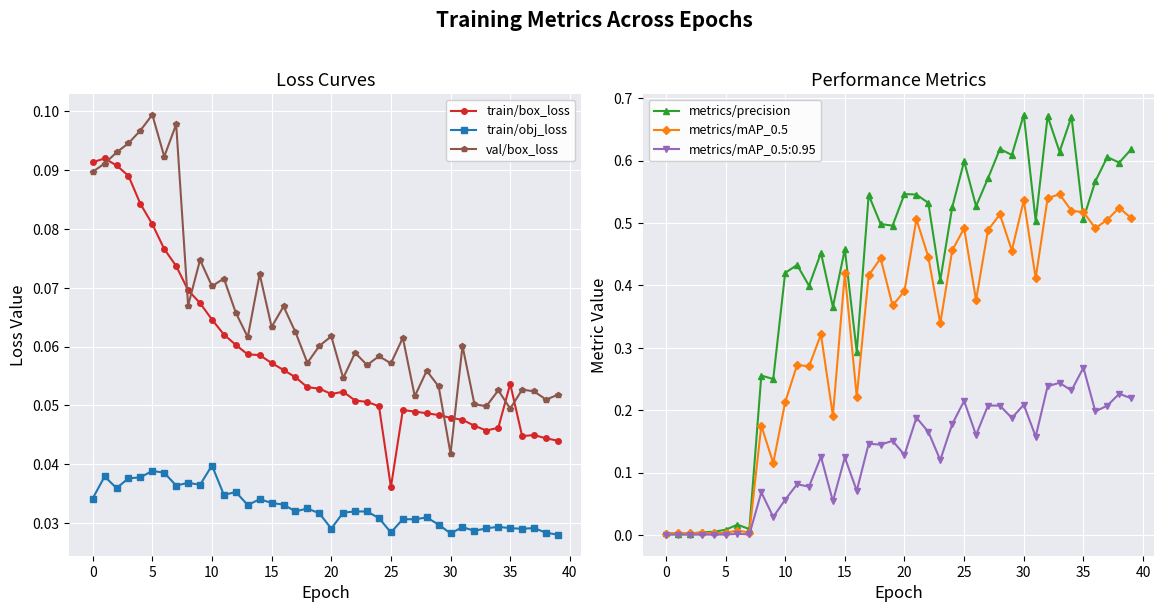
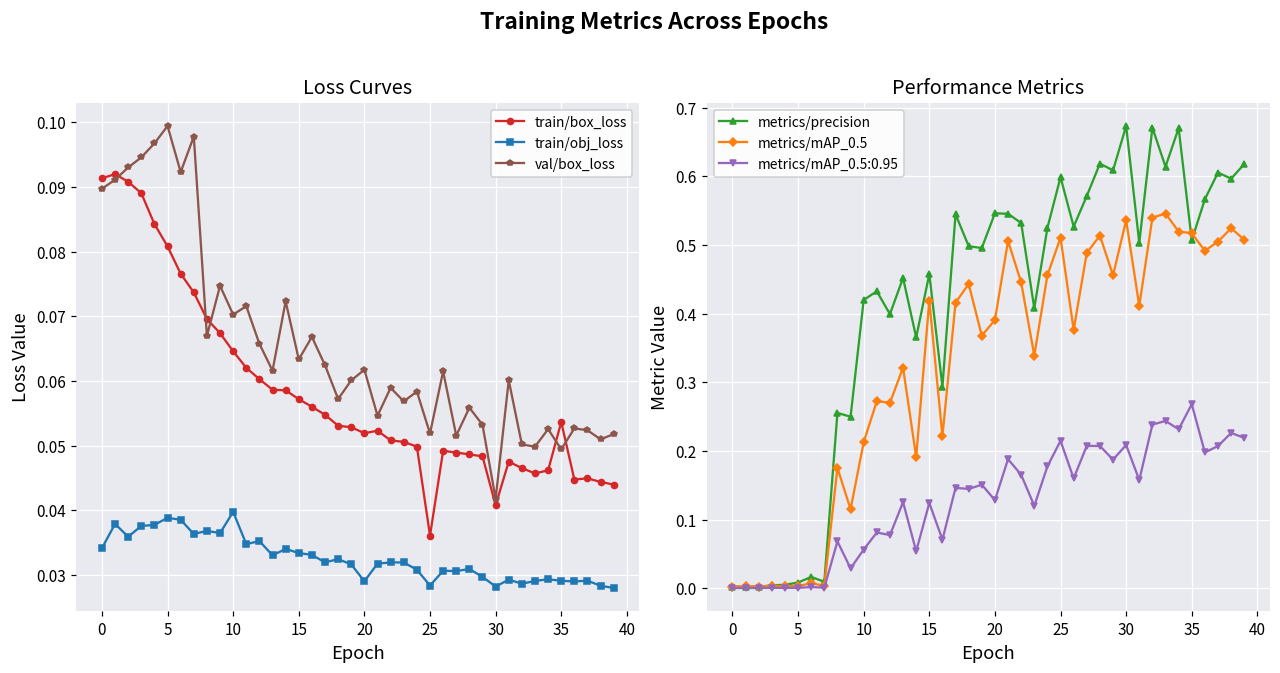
Loss Curves, val/box_loss, 25: 0.057 -> 0.052
Loss Curves, train/box_loss, 30: 0.048 -> 0.041
Performance Metrics, metrics/mAP_0.5, 25: 0.49 -> 0.51
